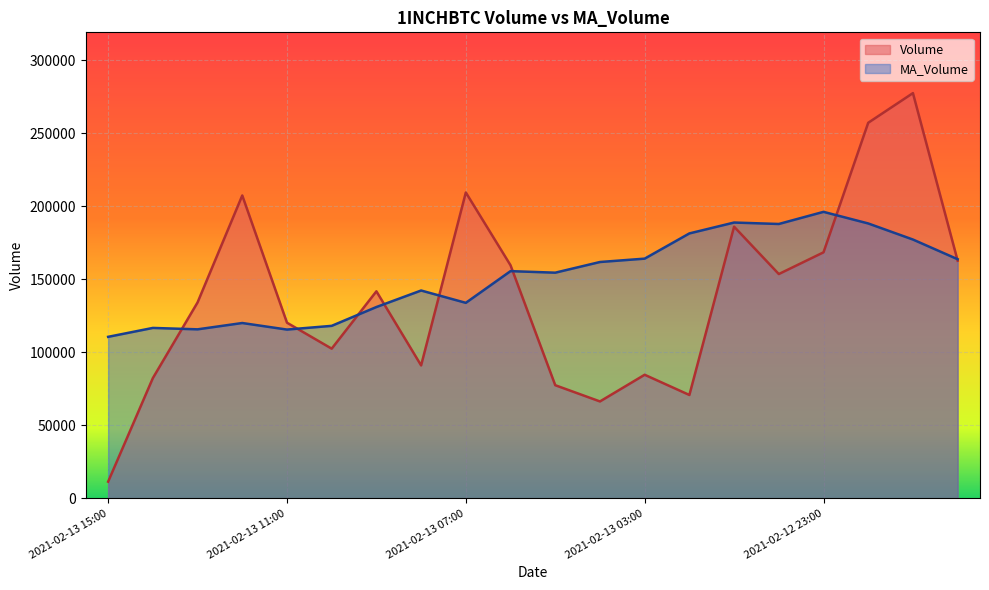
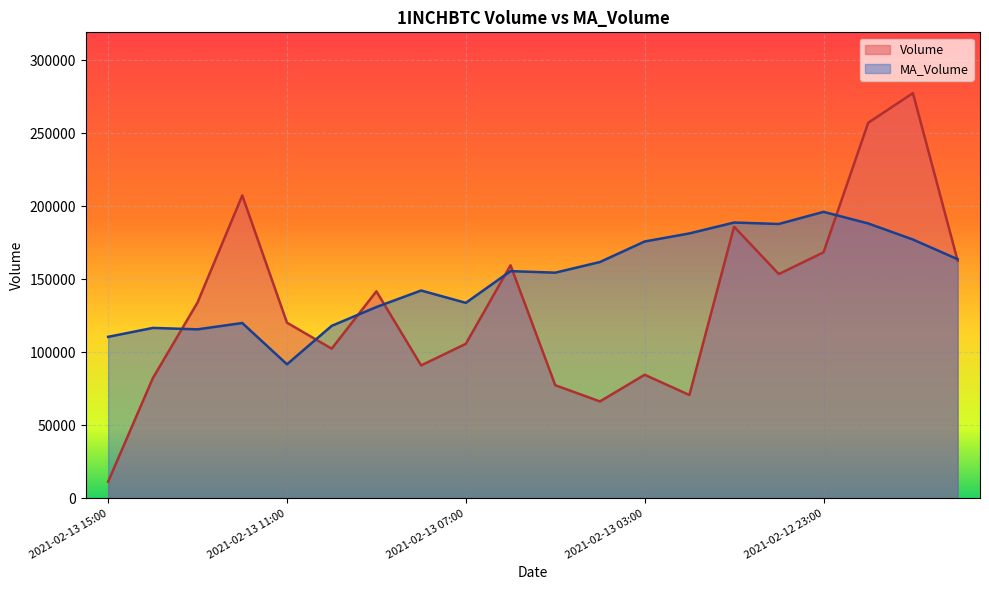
MA_Volume, 2021-02-13 11:00: 116000 -> 92000
Volume, 2021-02-13 07:00: 209000 -> 106000
MA_Volume, 2021-02-13 03:00: 164000 -> 176000
